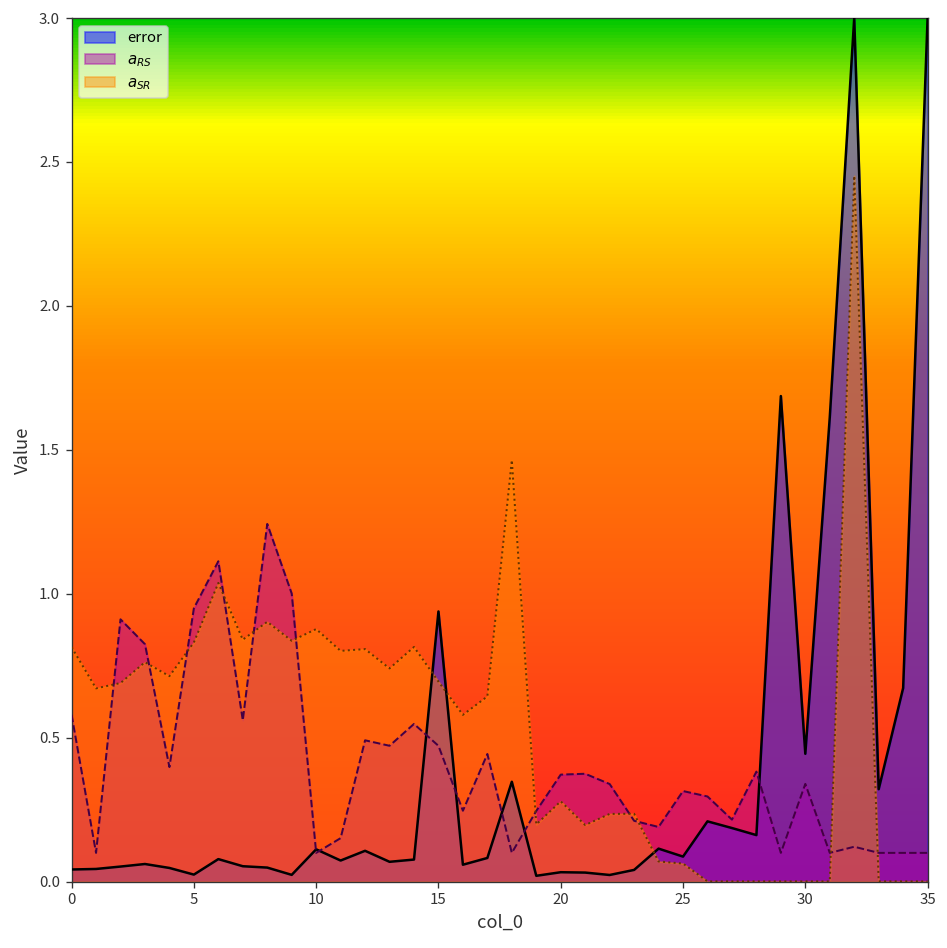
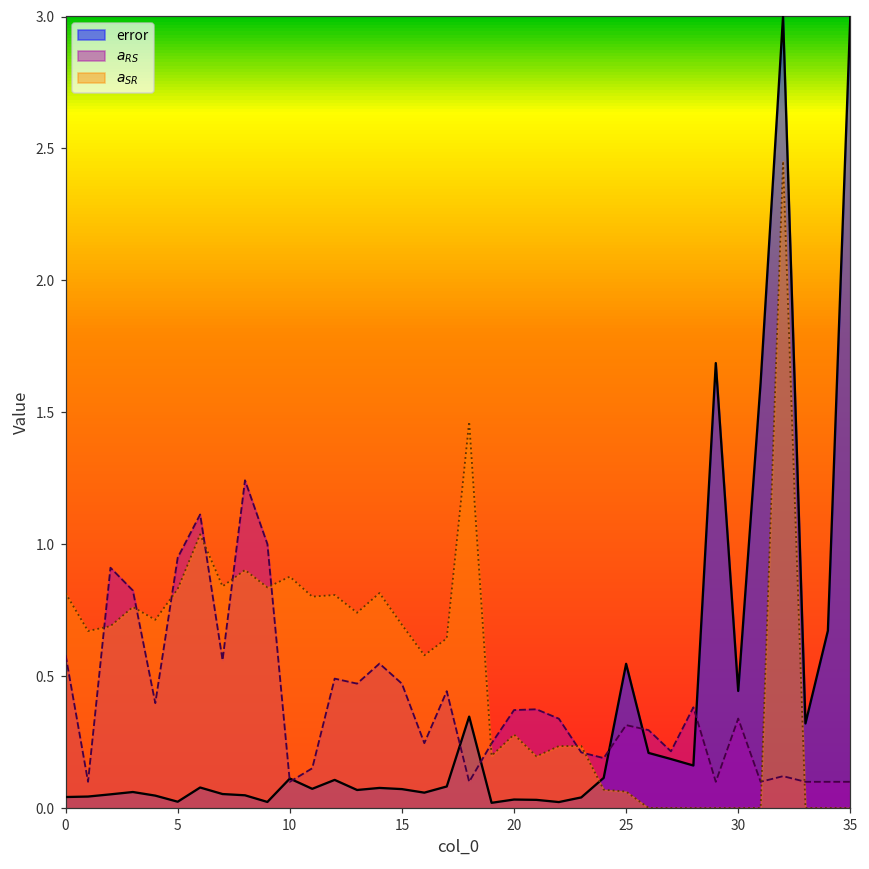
error, 15: 0.94 -> 0.07
error, 25: 0.09 -> 0.55
